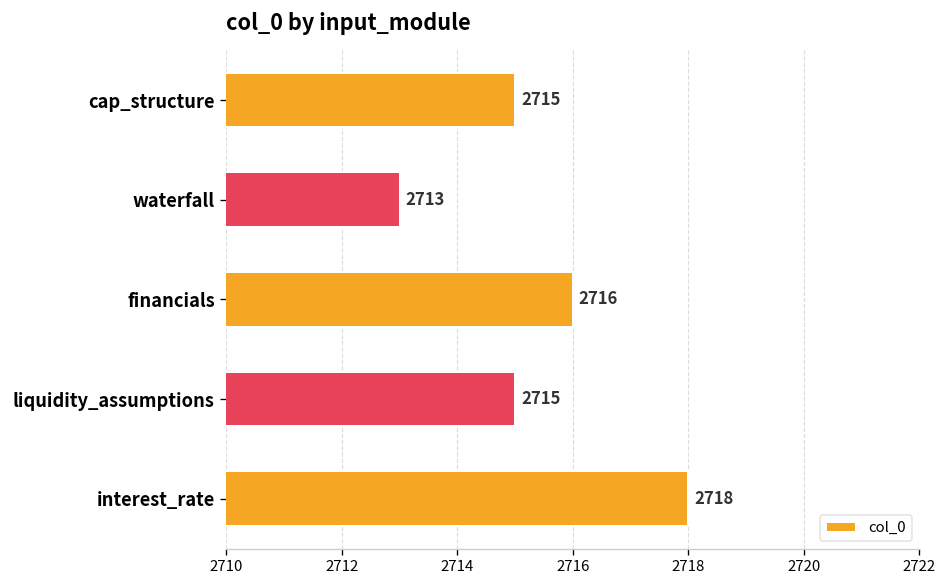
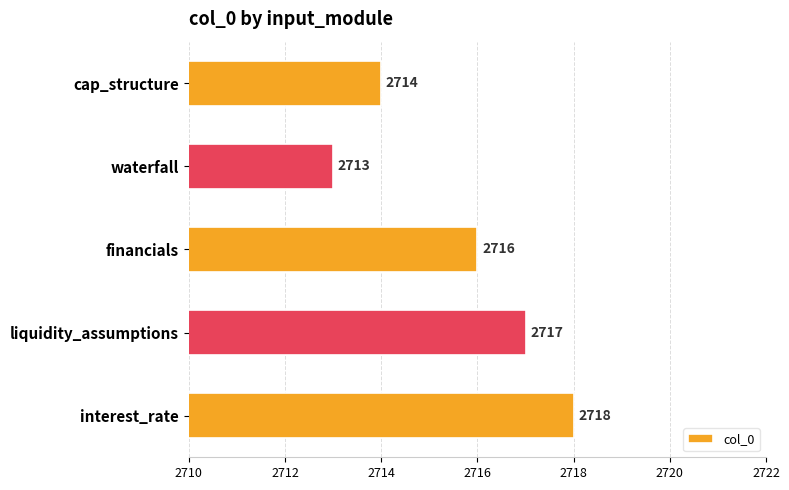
cap_structure: 2715 -> 2714
liquidity_assumptions: 2715 -> 2717
